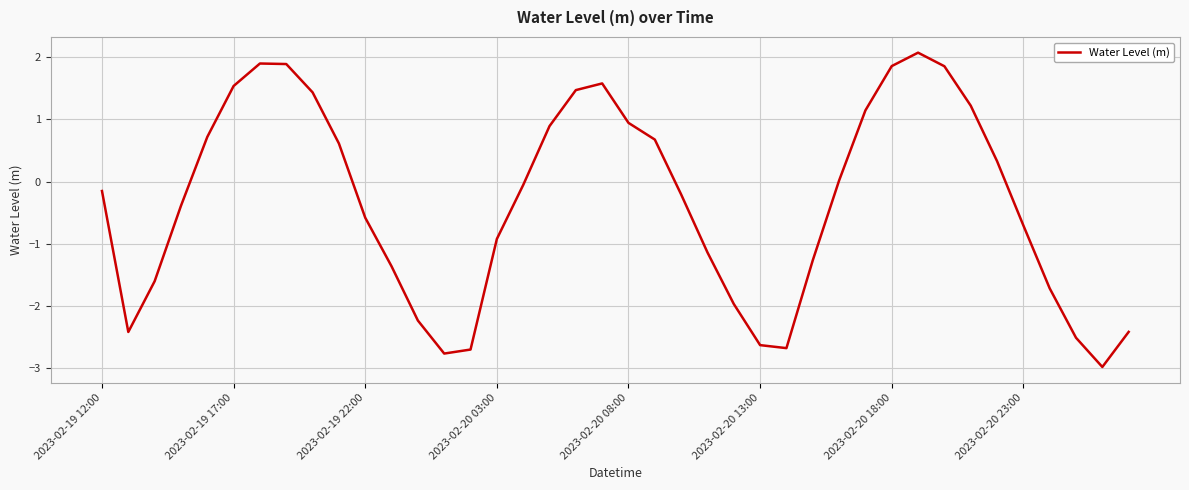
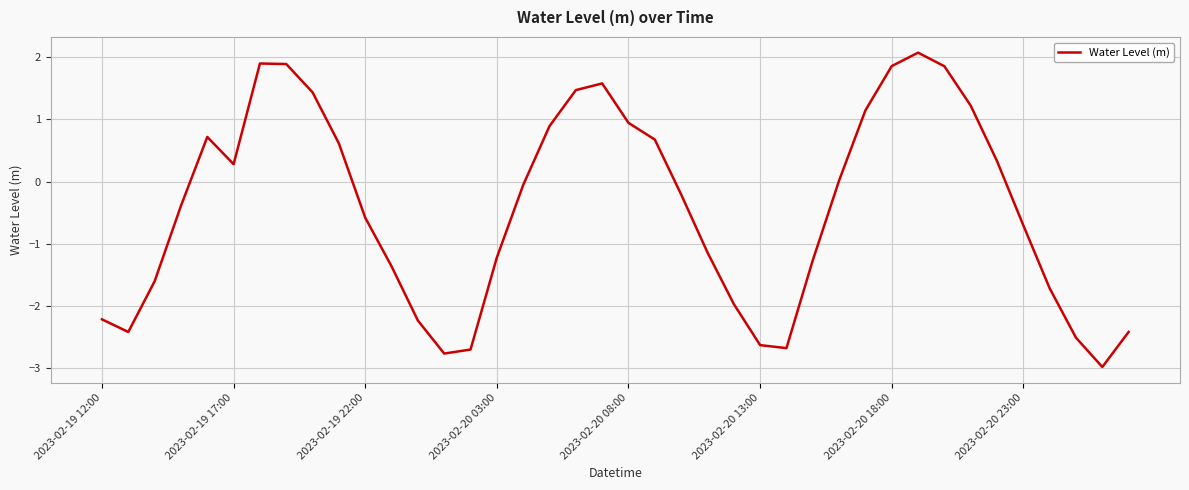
2023-02-19 12:00: -0.2 -> -2.2
2023-02-19 17:00: 1.5 -> 0.3
2023-02-20 03:00: -0.9 -> -1.2
